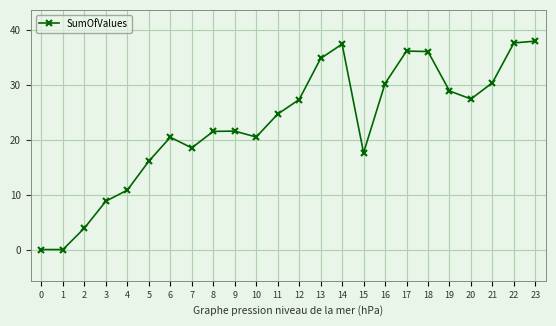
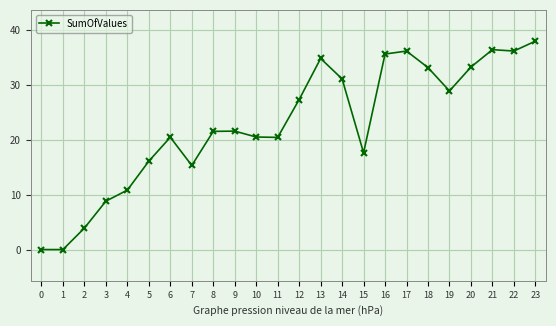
7: 18 -> 15
11: 25 -> 20
14: 37 -> 31
16: 30 -> 36
18: 36 -> 33
20: 27 -> 33
21: 30 -> 36
22: 38 -> 36
